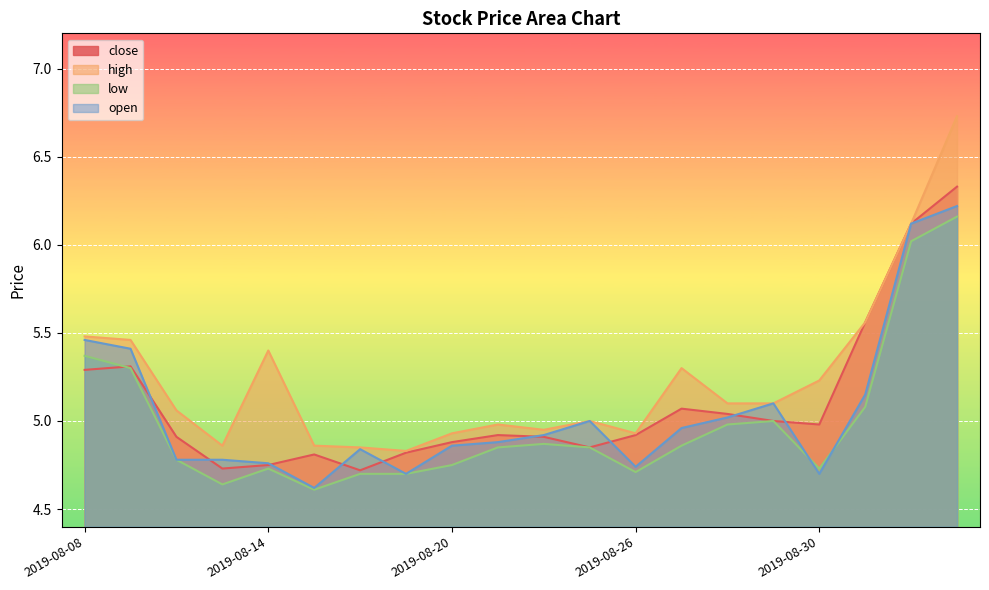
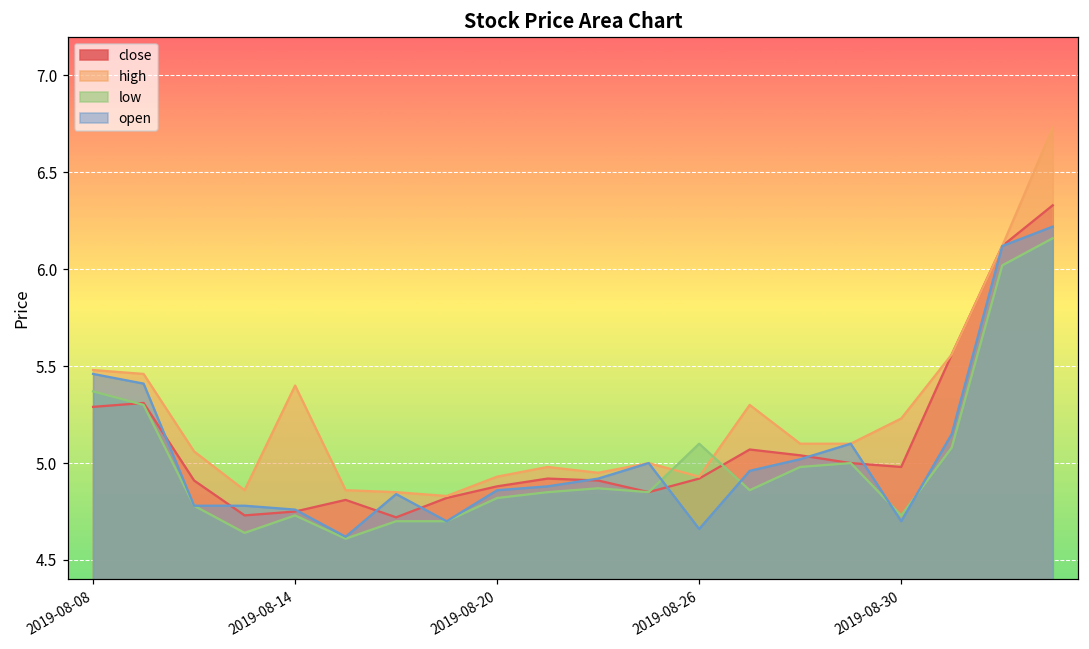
low, 2019-08-20: 4.75 -> 4.82
low, 2019-08-26: 4.71 -> 5.10
open, 2019-08-26: 4.74 -> 4.66
